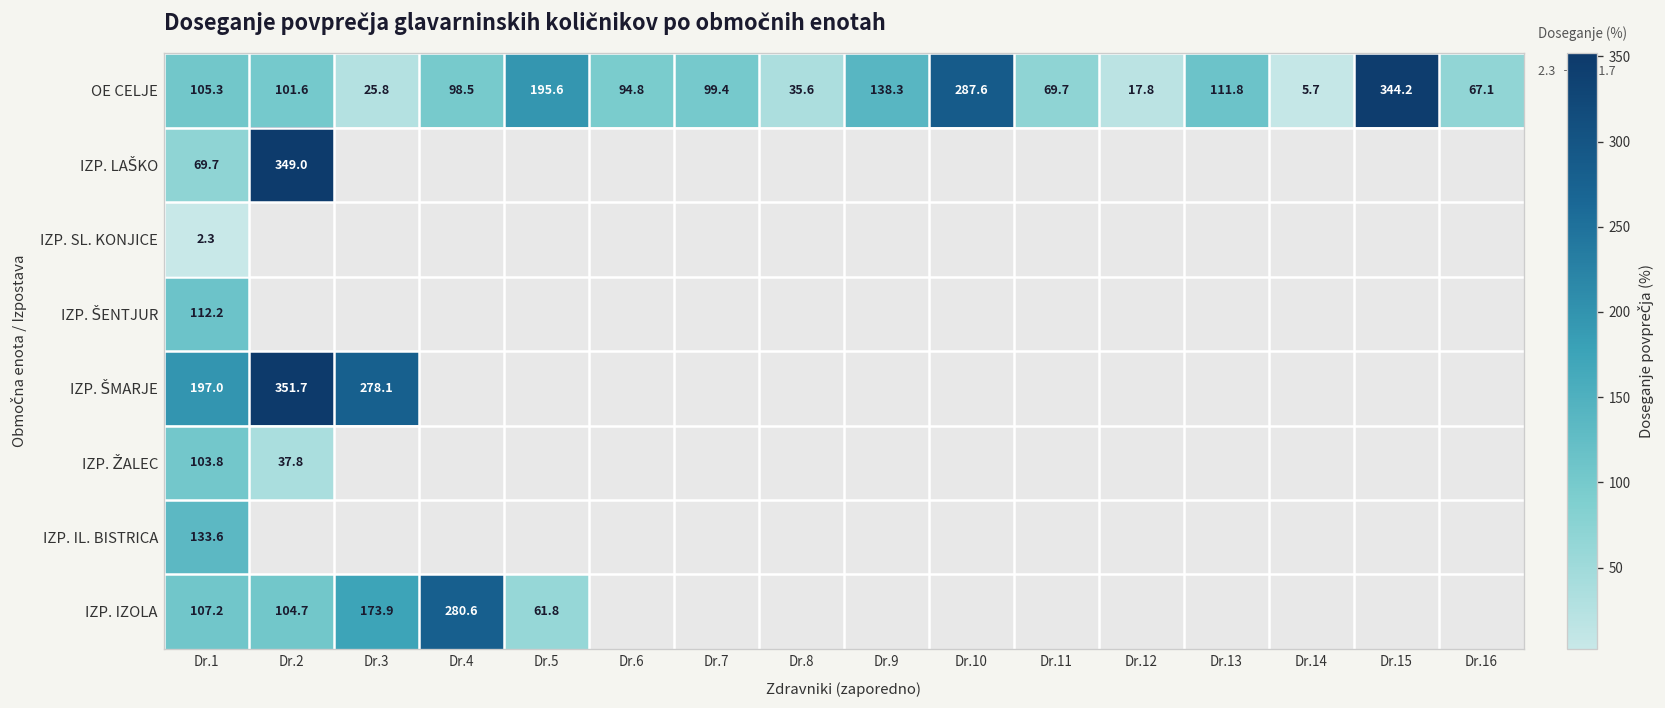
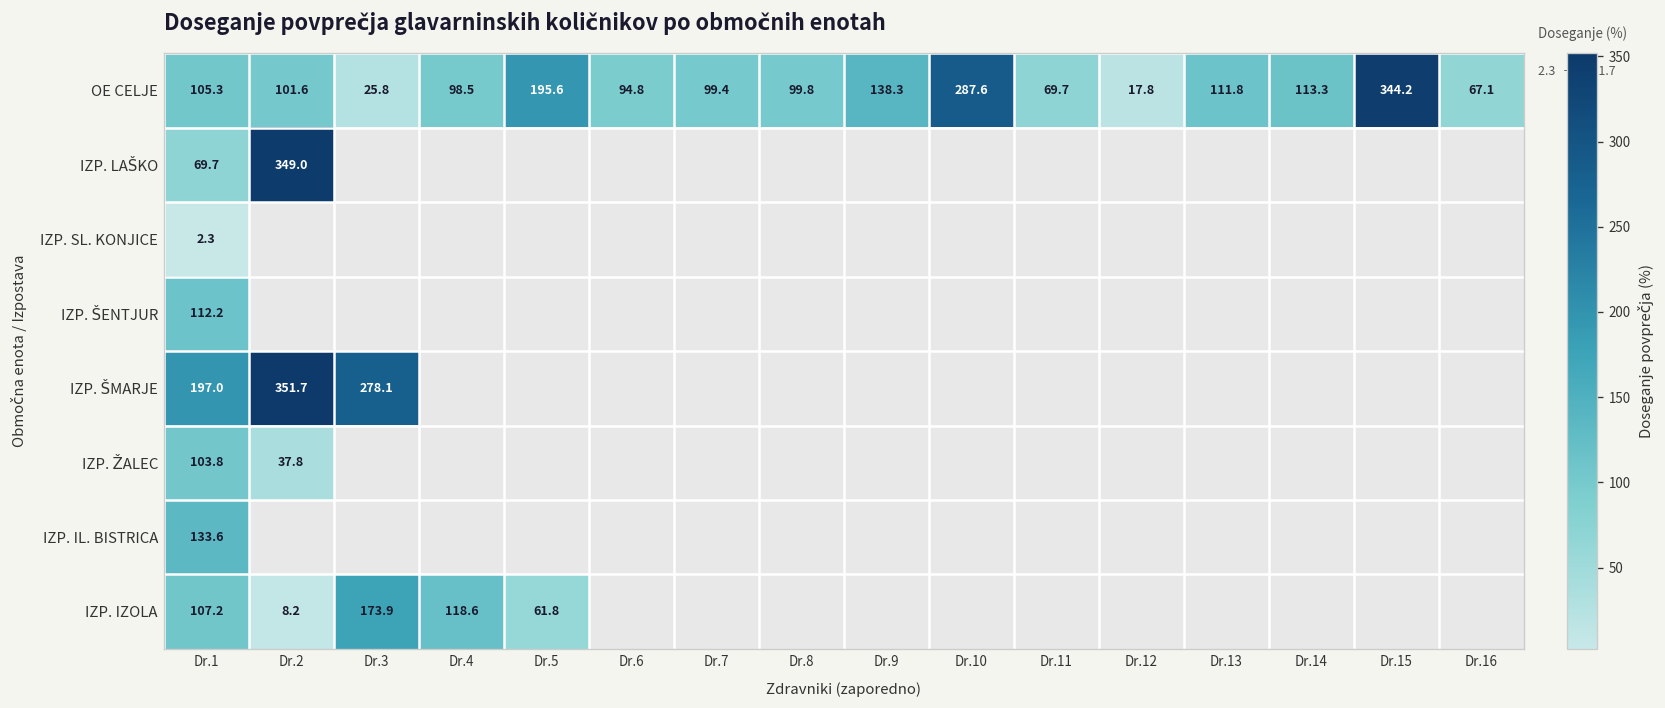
OE CELJE, Dr.8: 35.6 -> 99.8
OE CELJE, Dr.14: 5.7 -> 113.3
IZP. IZOLA, Dr.2: 104.7 -> 8.2
IZP. IZOLA, Dr.4: 280.6 -> 118.6
